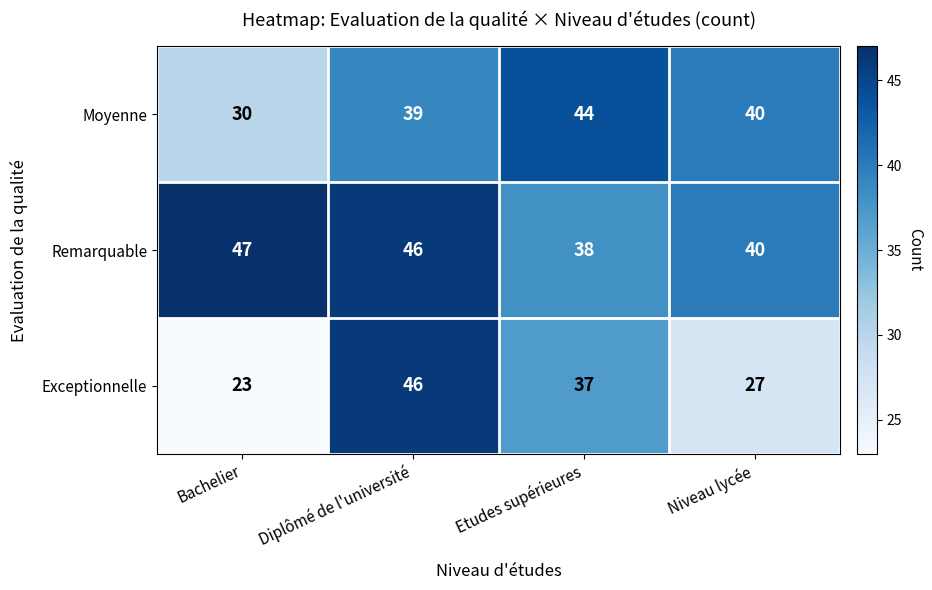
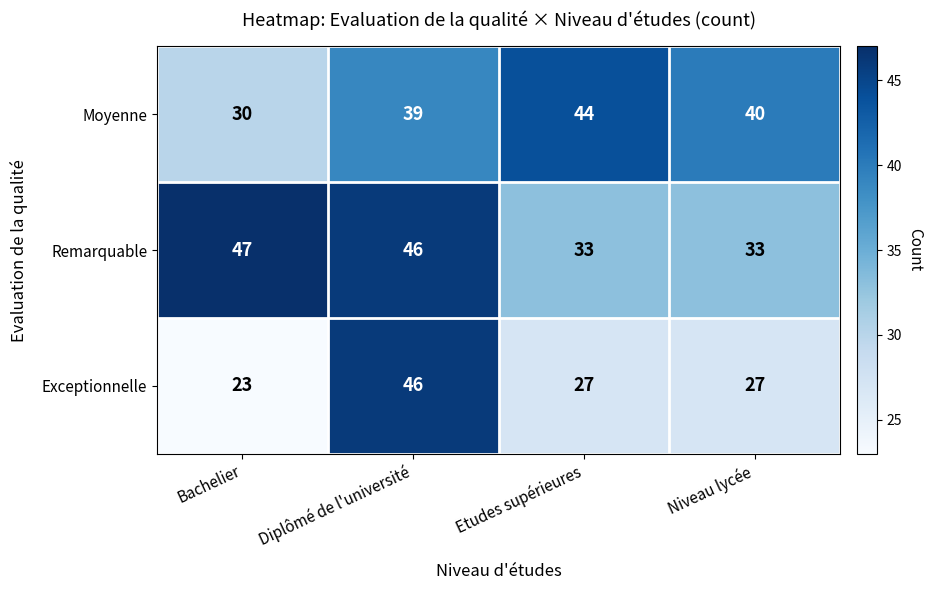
Remarquable, Etudes supérieures: 38 -> 33
Remarquable, Niveau lycée: 40 -> 33
Exceptionnelle, Etudes supérieures: 37 -> 27
